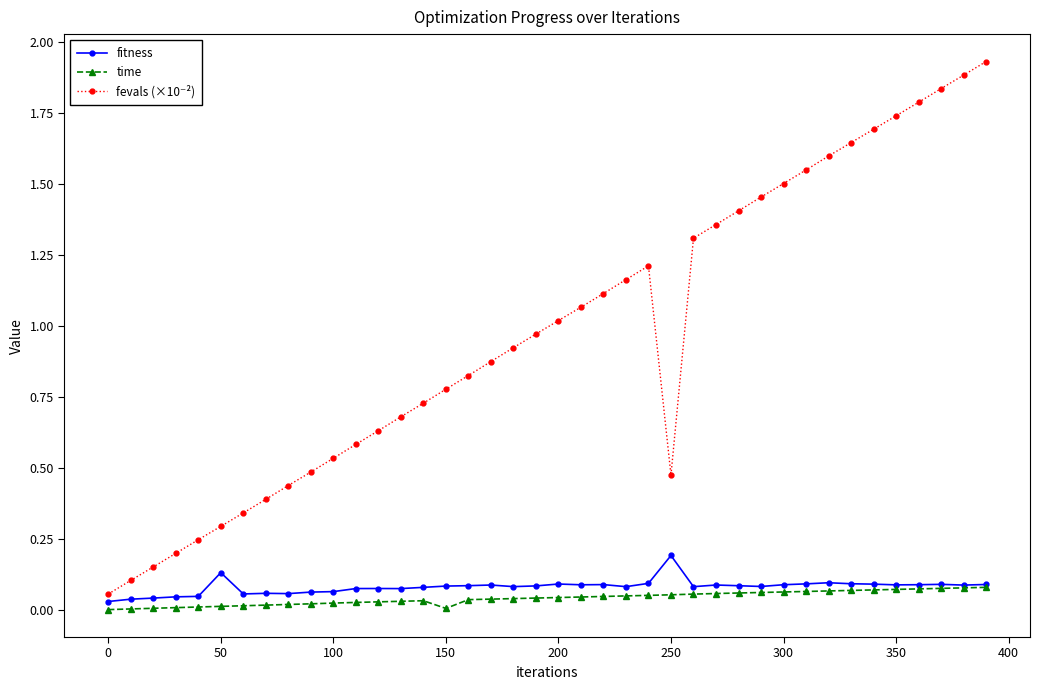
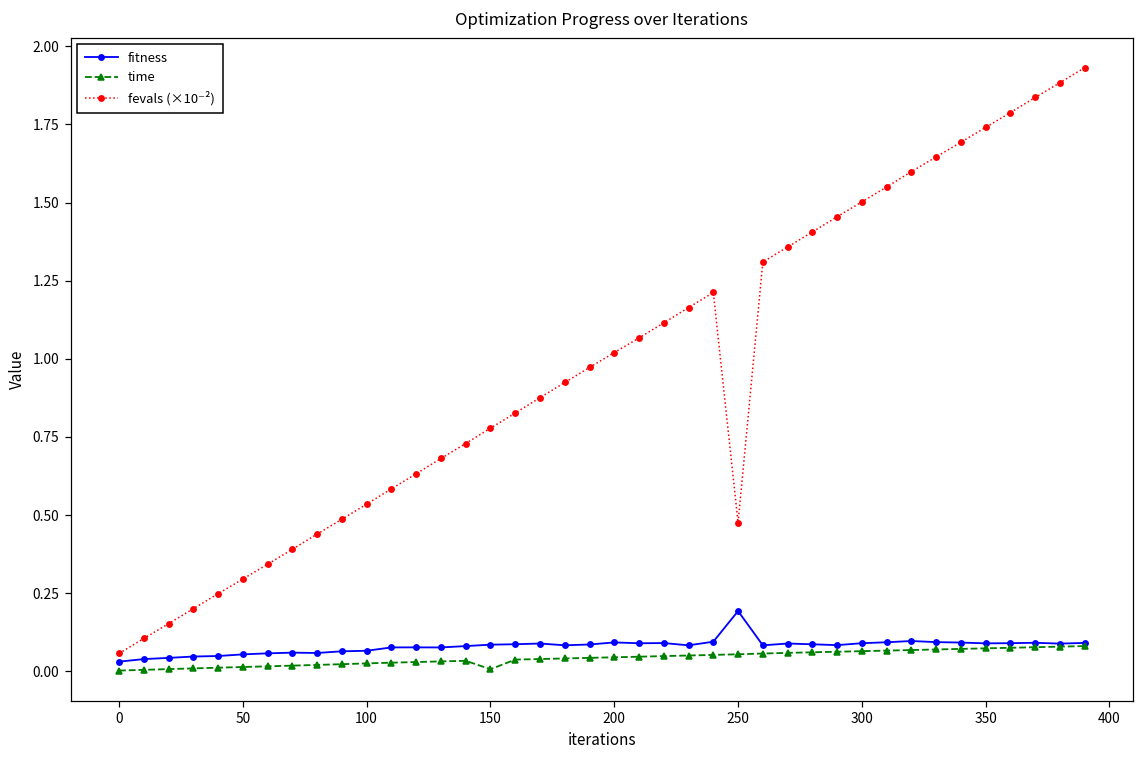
fitness, 50: 0.13 -> 0.05
